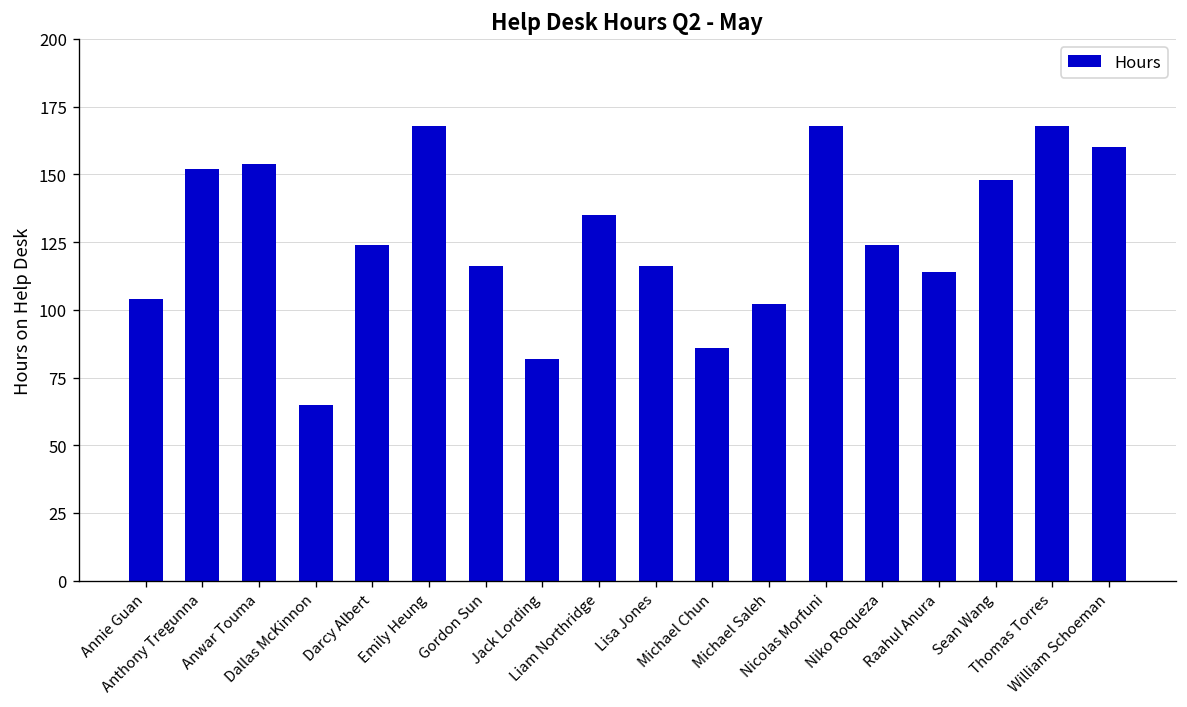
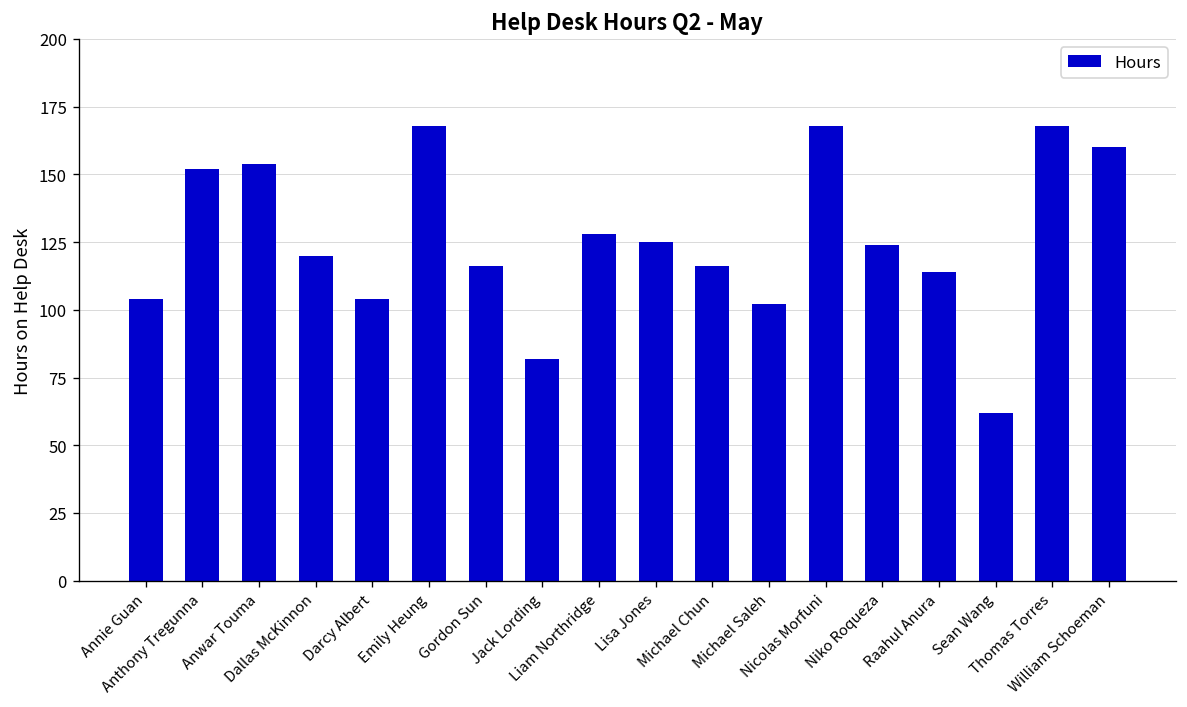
Dallas McKinnon: 65 -> 120
Darcy Albert: 124 -> 104
Liam Northridge: 135 -> 128
Lisa Jones: 116 -> 125
Michael Chun: 86 -> 116
Sean Wang: 148 -> 62
